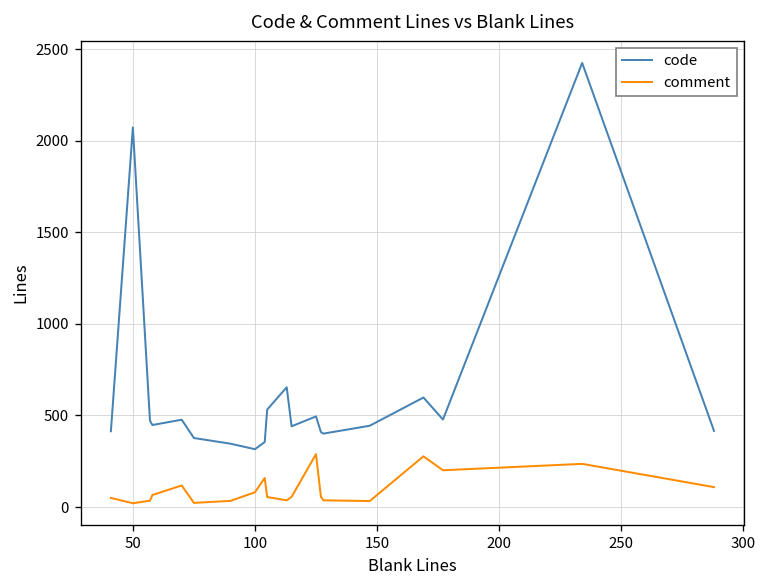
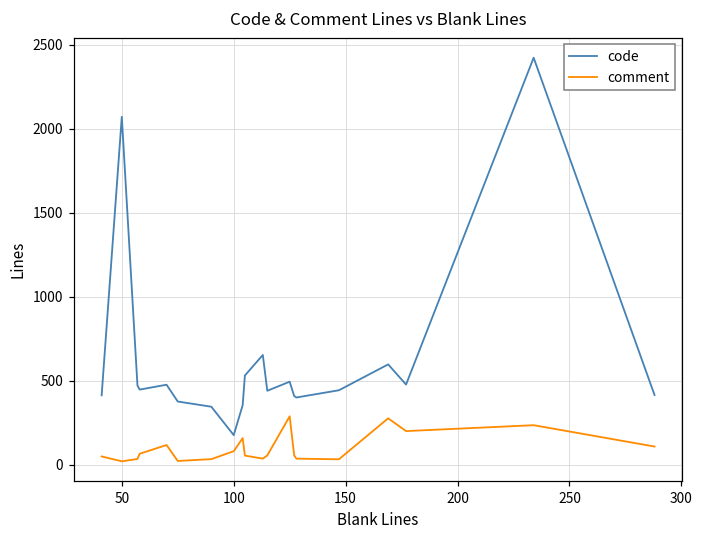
code, 100: 320 -> 180
